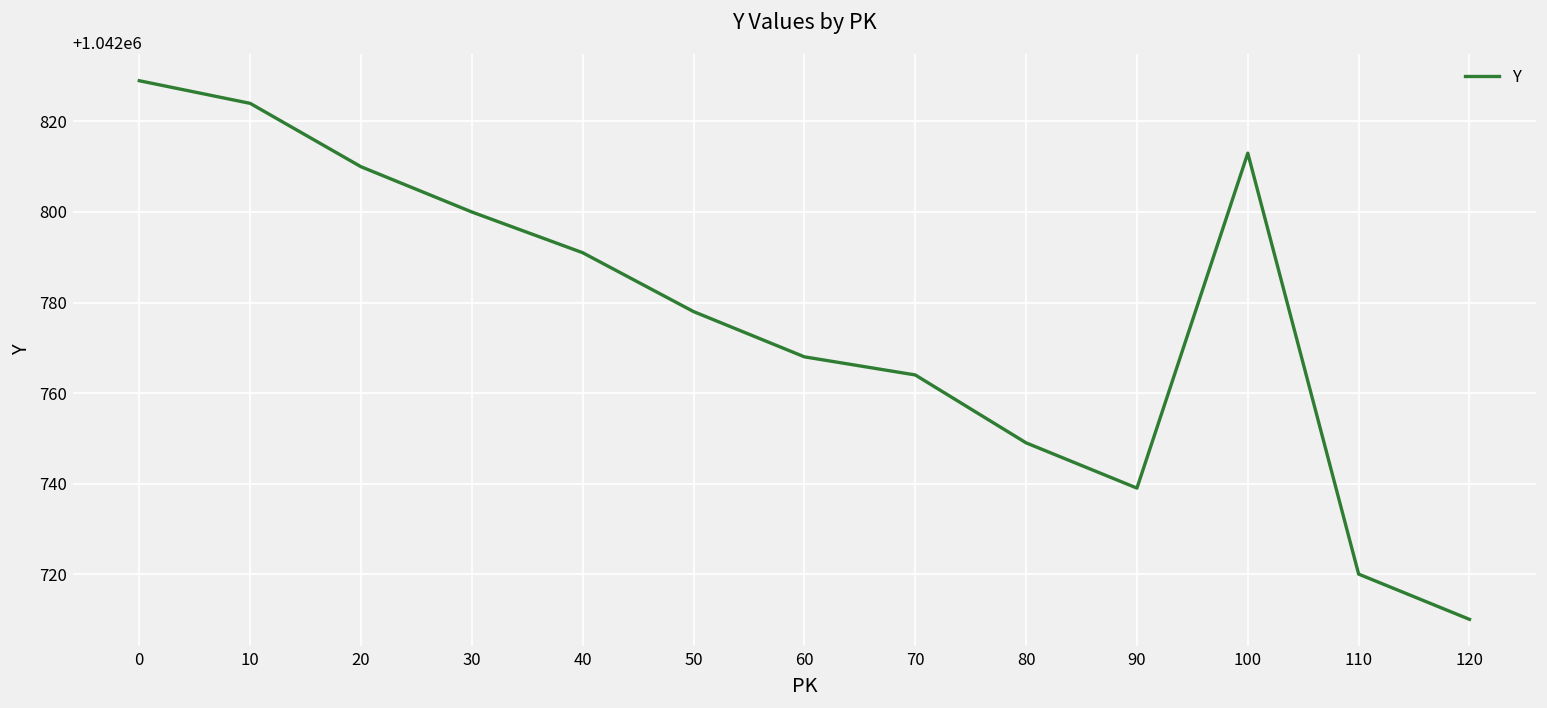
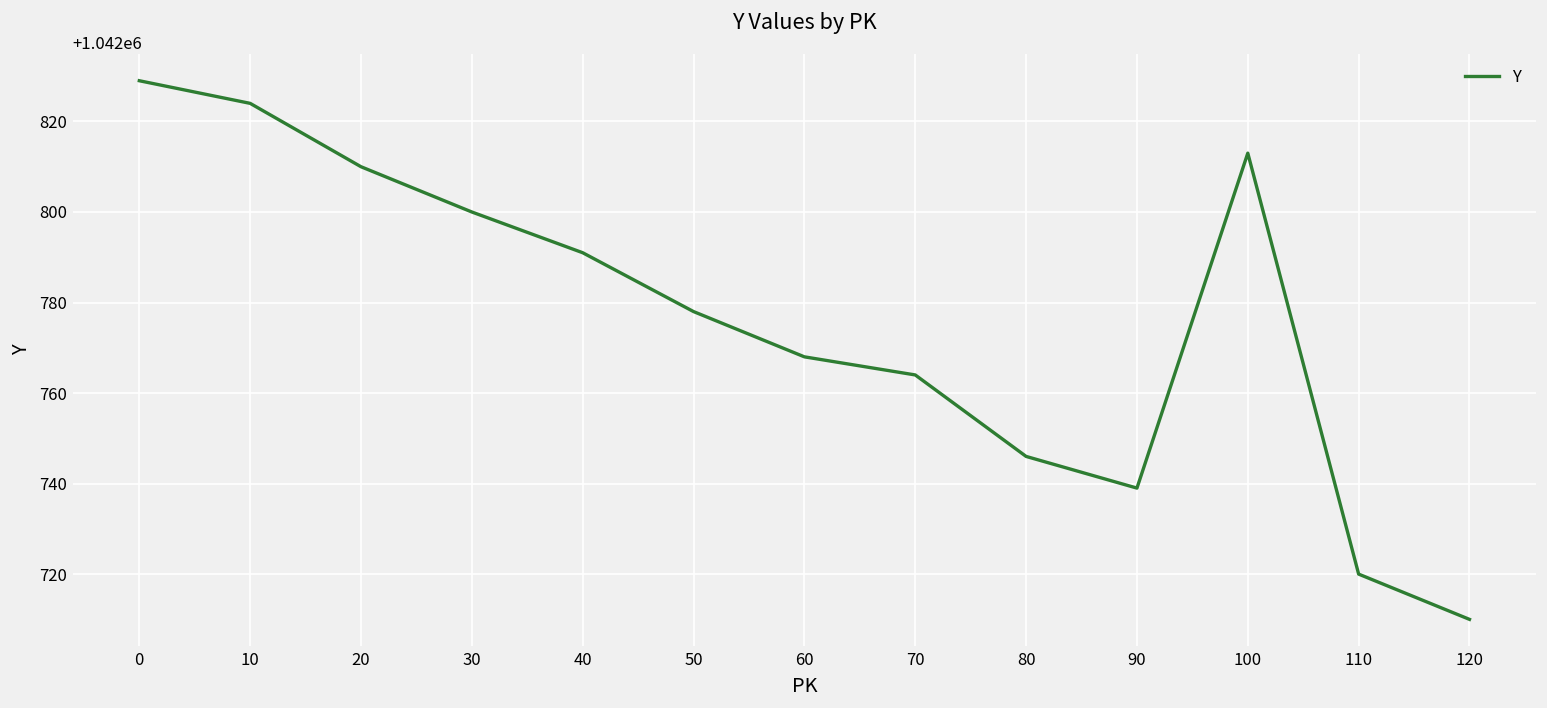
80: 1042749 -> 1042746
